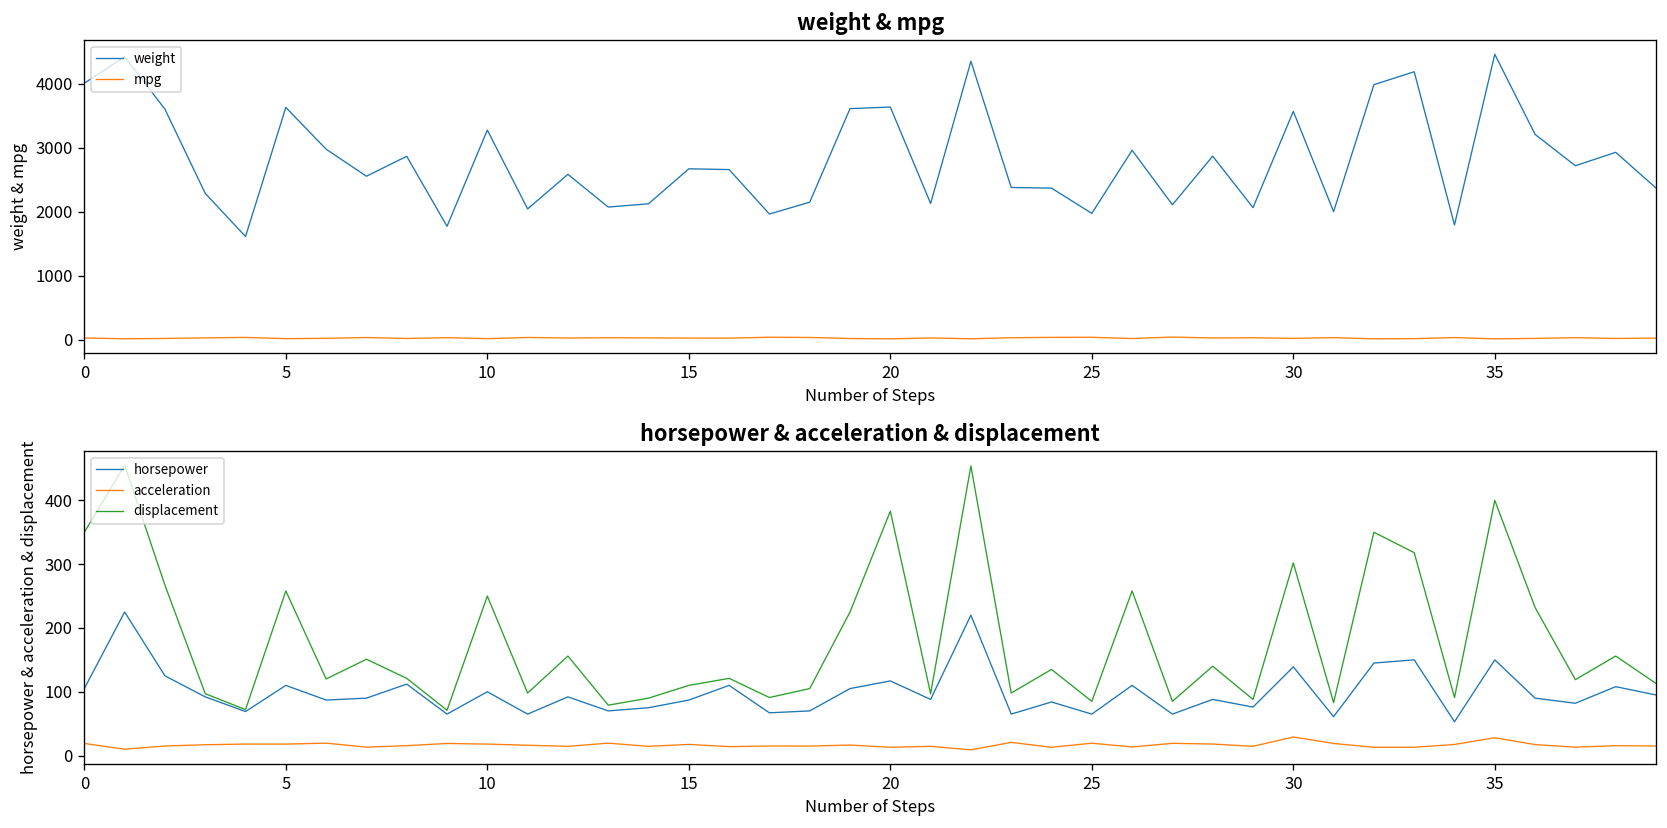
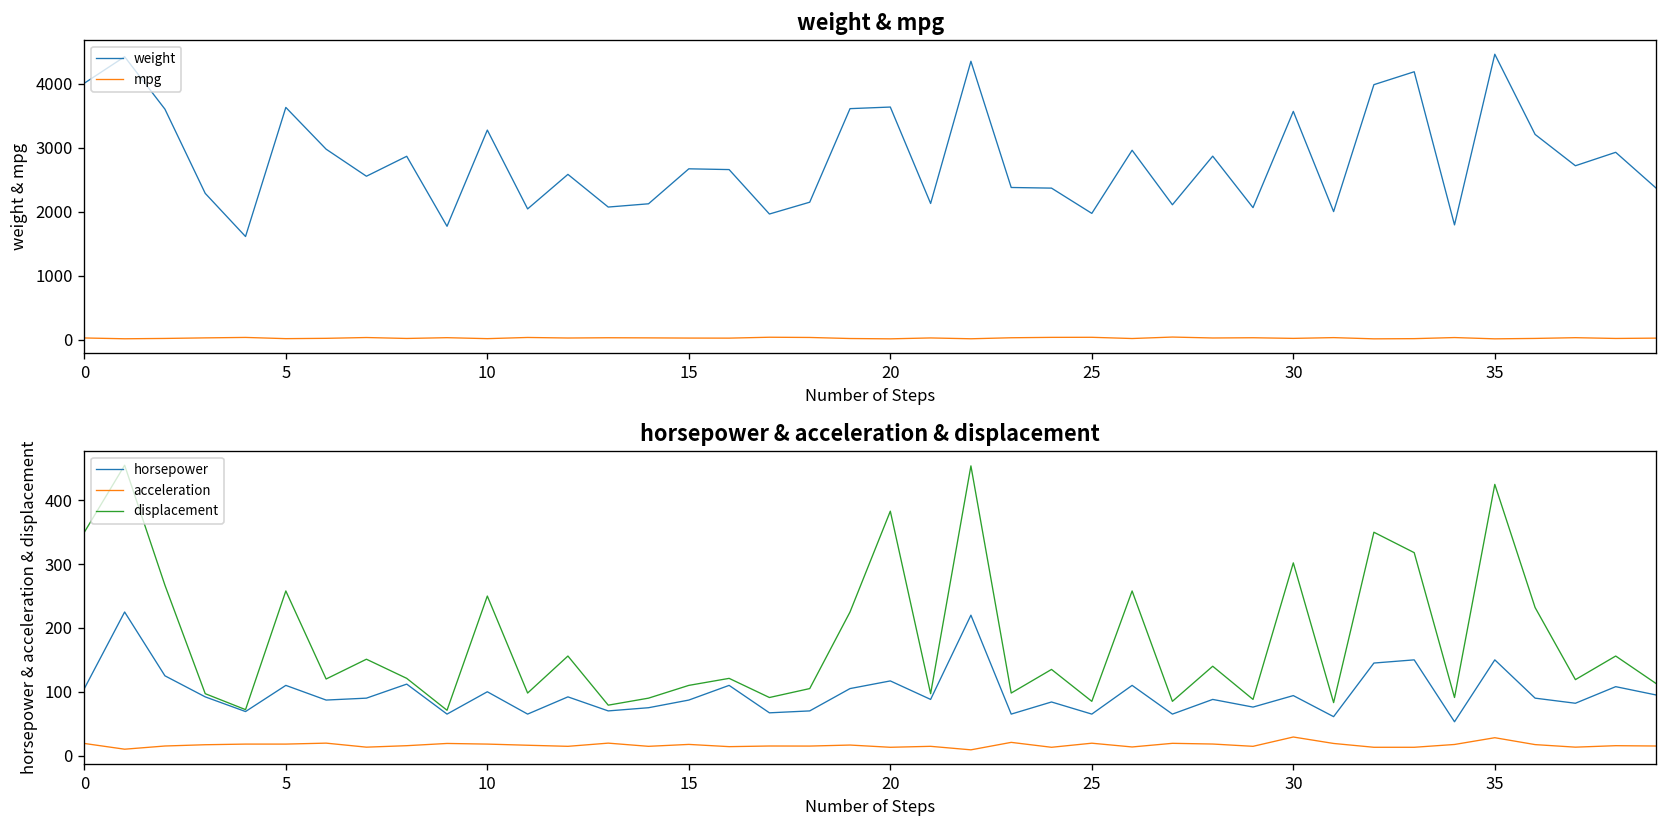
horsepower & acceleration & displacement, horsepower, 30: 140 -> 90
horsepower & acceleration & displacement, displacement, 35: 400 -> 430
